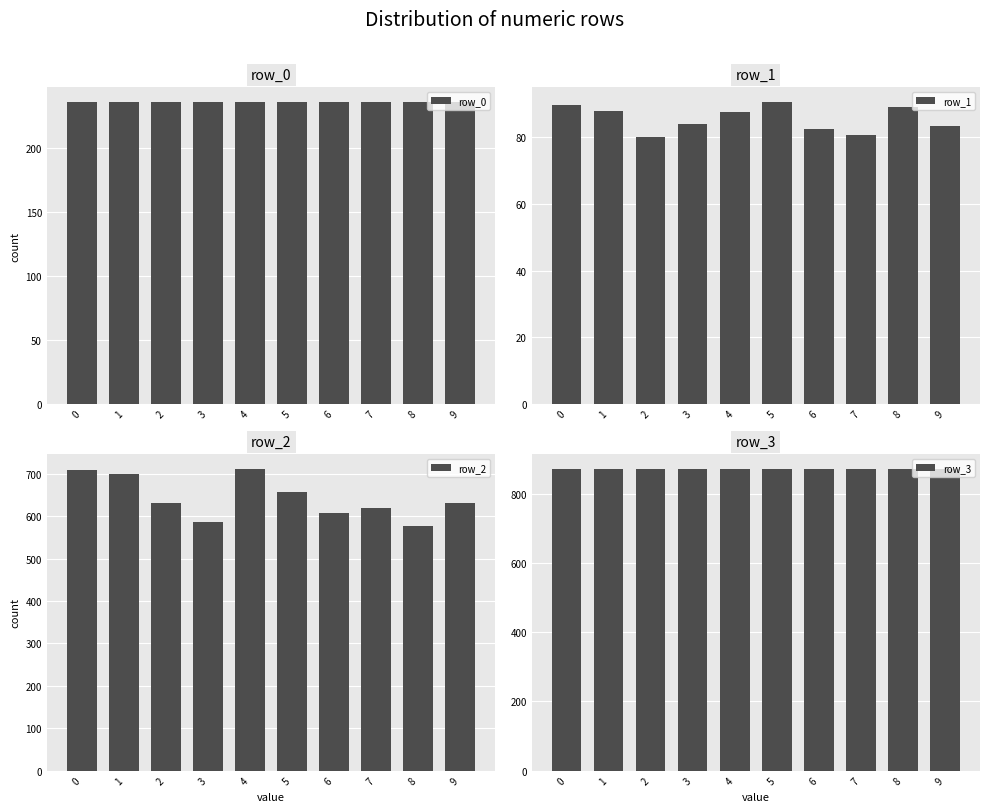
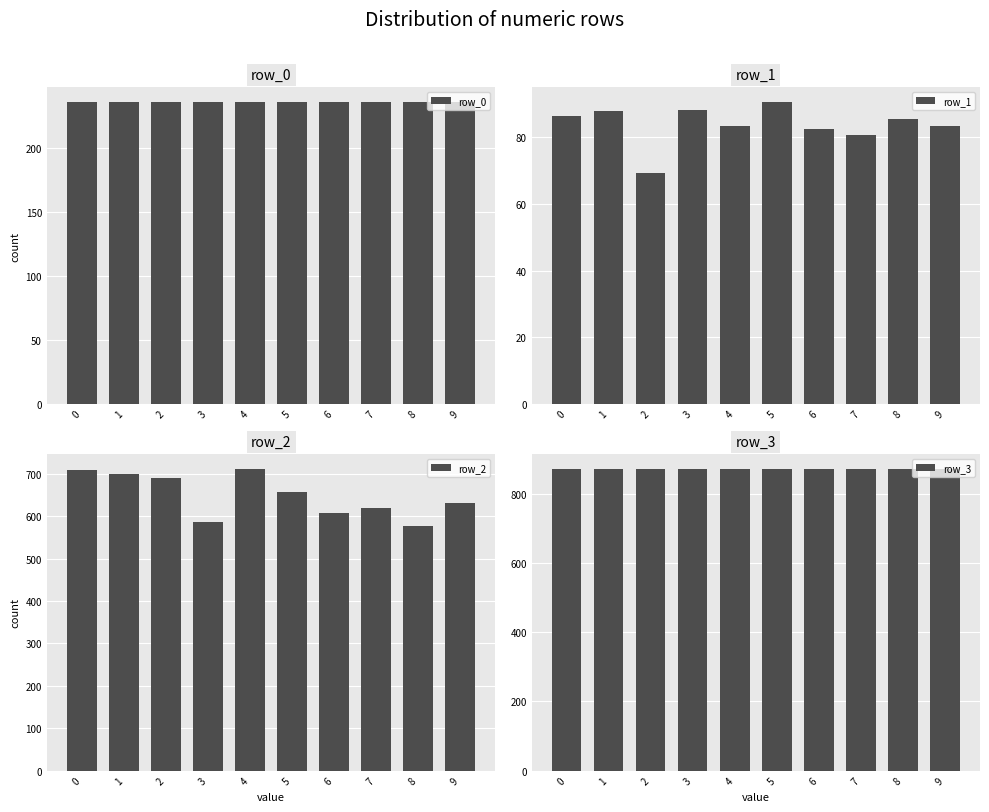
row_1, 0: 90 -> 87
row_1, 2: 80 -> 69
row_1, 3: 84 -> 88
row_1, 4: 88 -> 84
row_1, 8: 89 -> 86
row_2, 2: 630 -> 690
